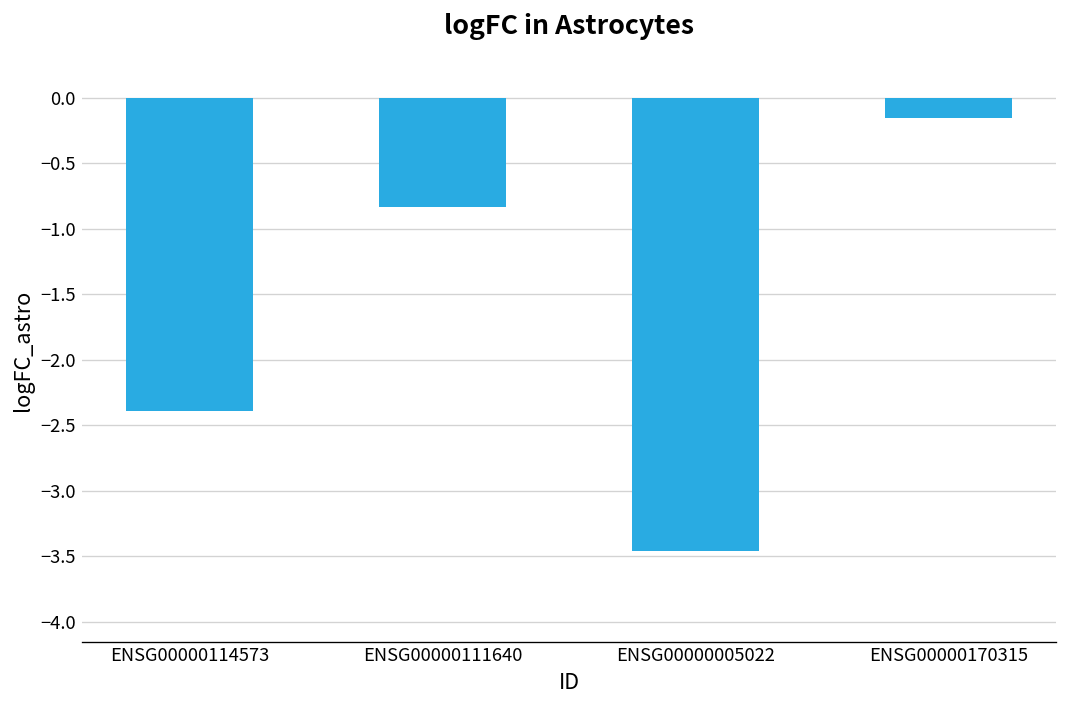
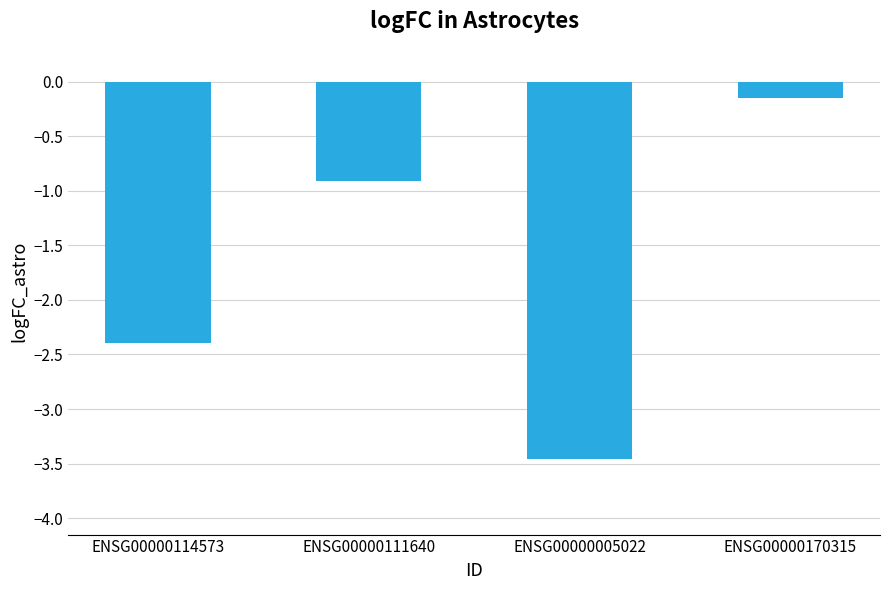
ENSG00000111640: -0.83 -> -0.91
